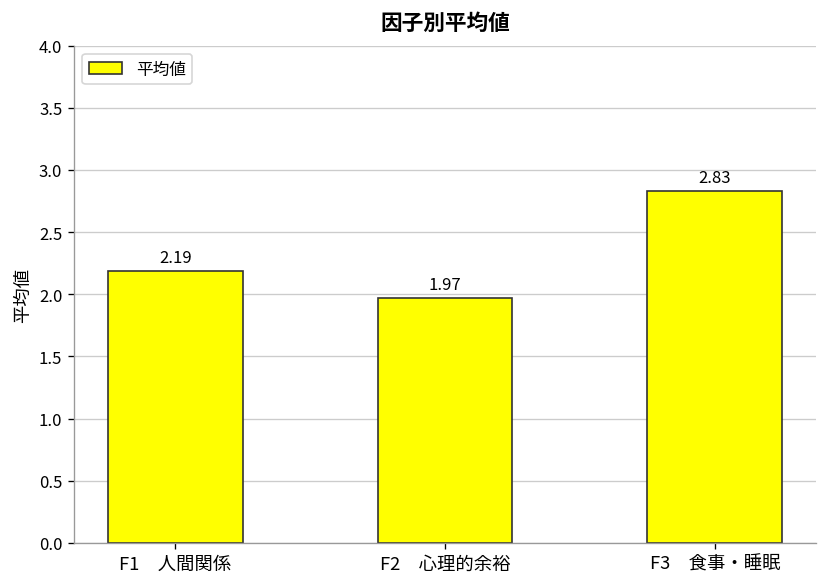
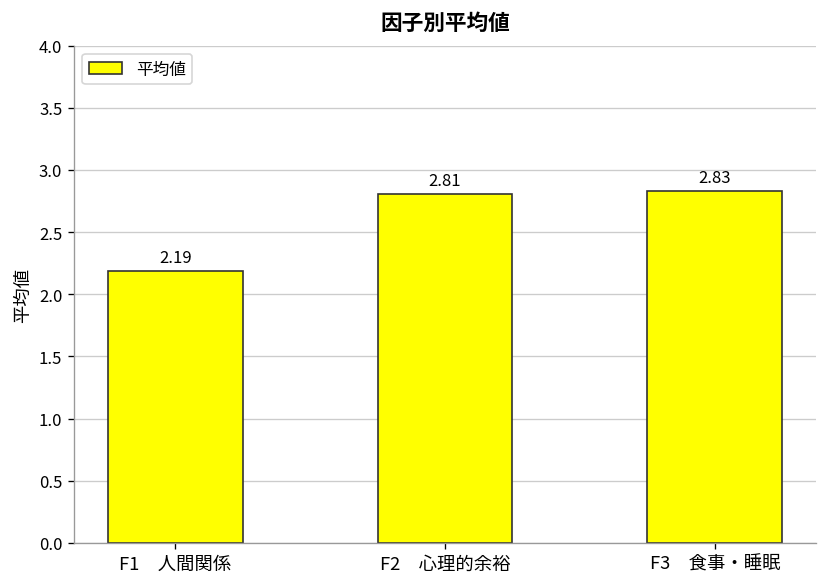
F2 心理的余裕: 1.97 -> 2.81
